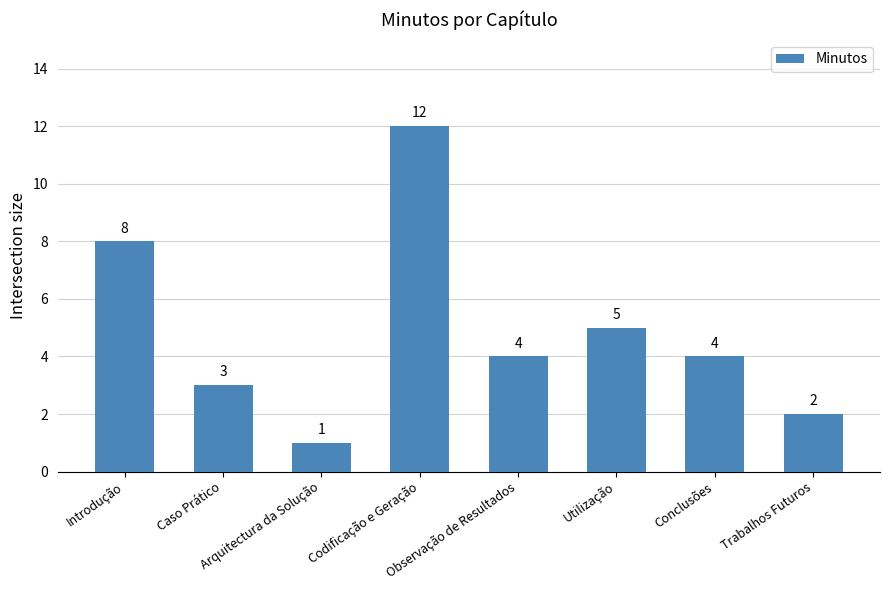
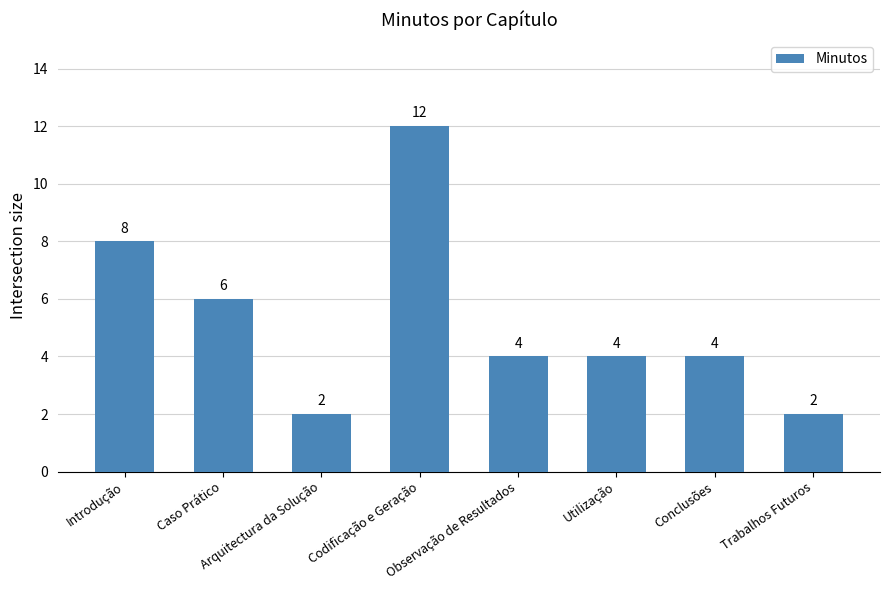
Caso Prático: 3 -> 6
Arquitectura da Solução: 1 -> 2
Utilização: 5 -> 4
